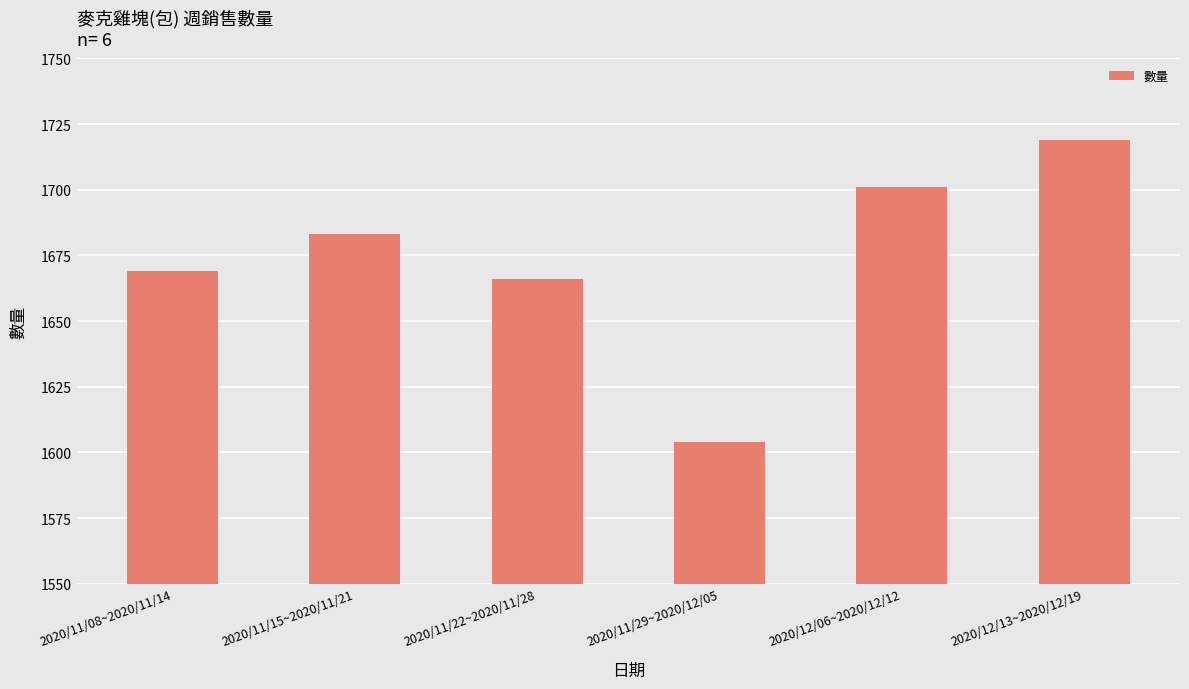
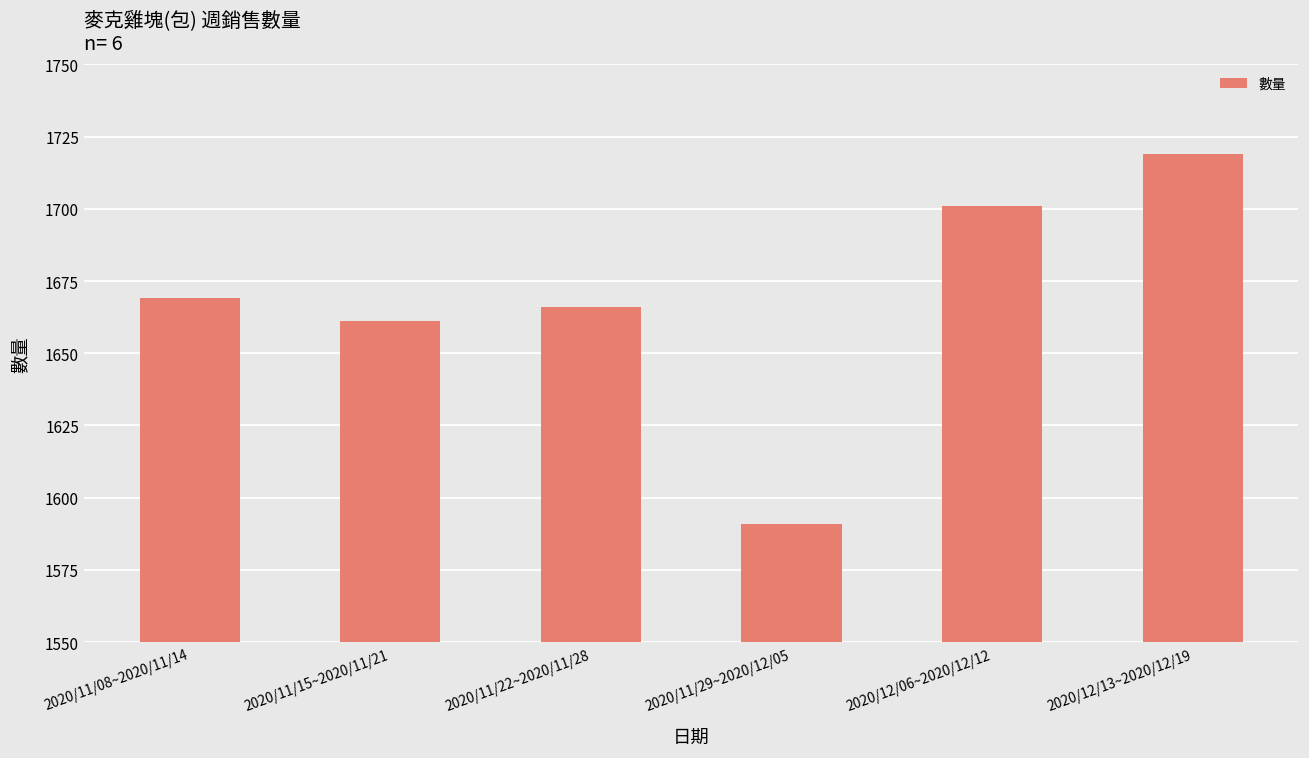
2020/11/15~2020/11/21: 1683 -> 1661
2020/11/29~2020/12/05: 1604 -> 1591
